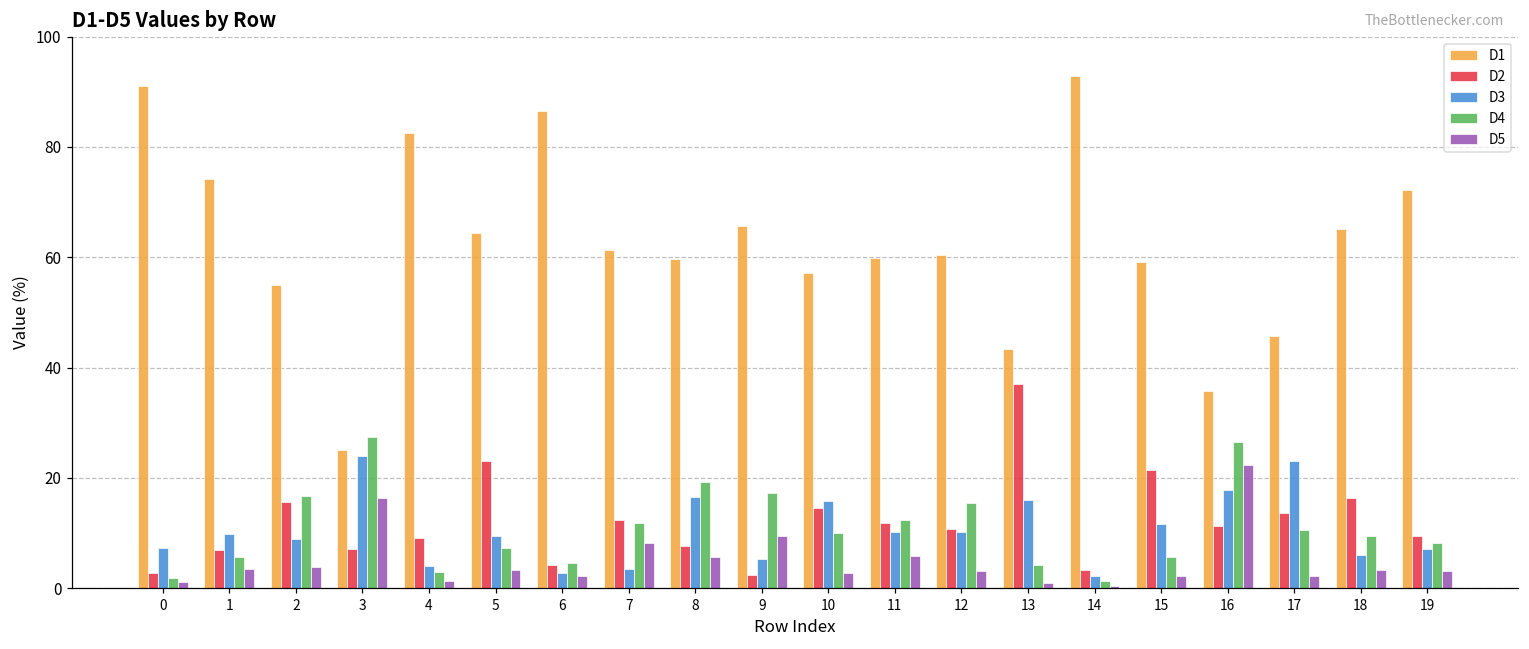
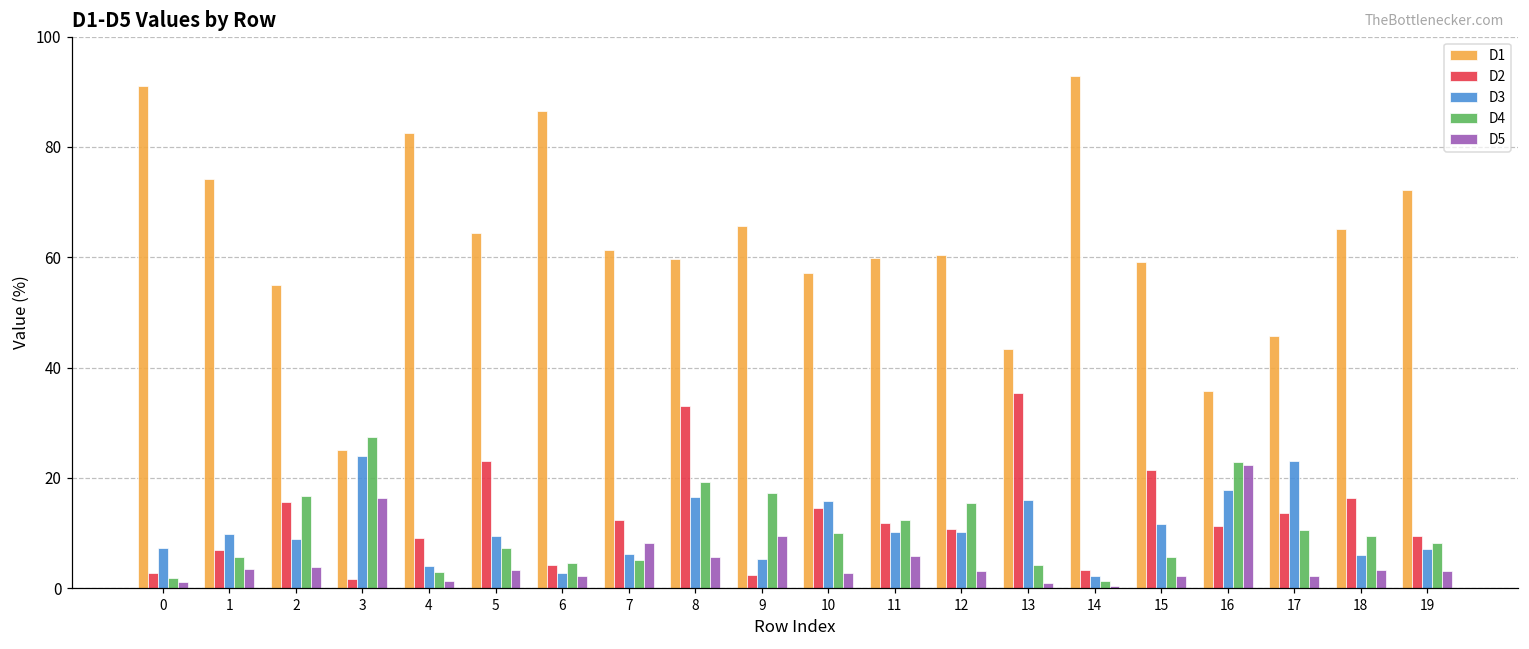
D2, 3: 7 -> 2
D3, 7: 3 -> 6
D4, 7: 12 -> 5
D2, 8: 8 -> 33
D2, 13: 37 -> 35
D4, 16: 26 -> 23
